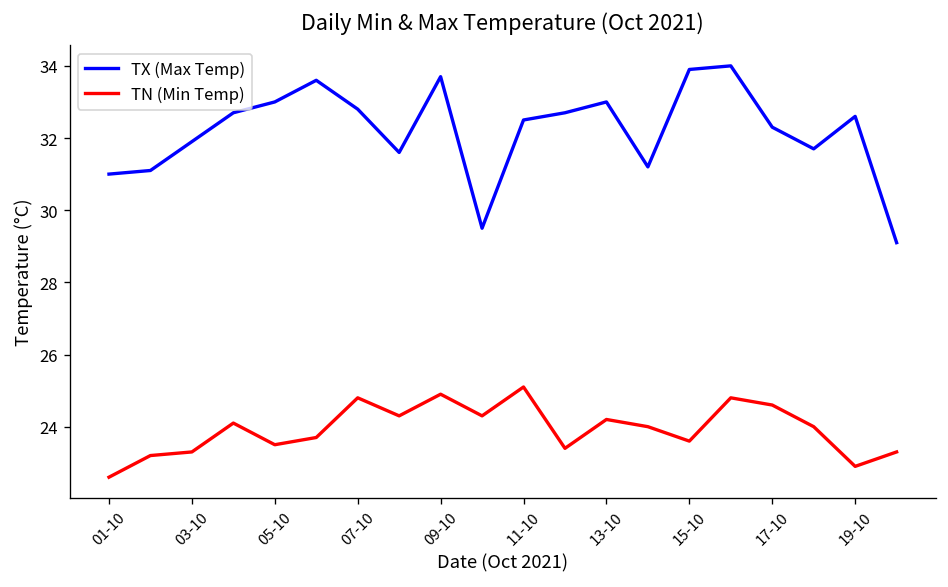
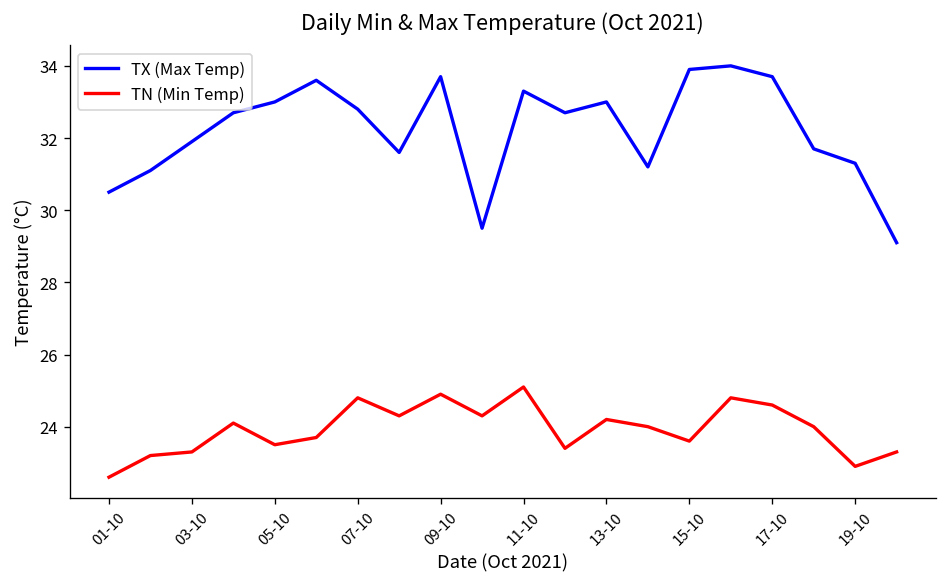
TX (Max Temp), 01-10: 31.0 -> 30.5
TX (Max Temp), 11-10: 32.5 -> 33.3
TX (Max Temp), 17-10: 32.3 -> 33.7
TX (Max Temp), 19-10: 32.6 -> 31.3
